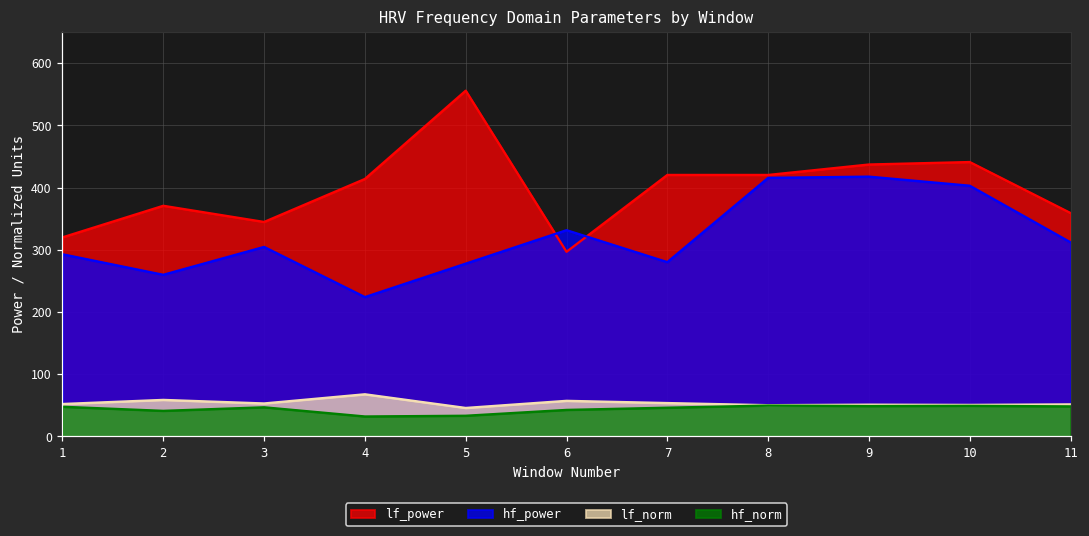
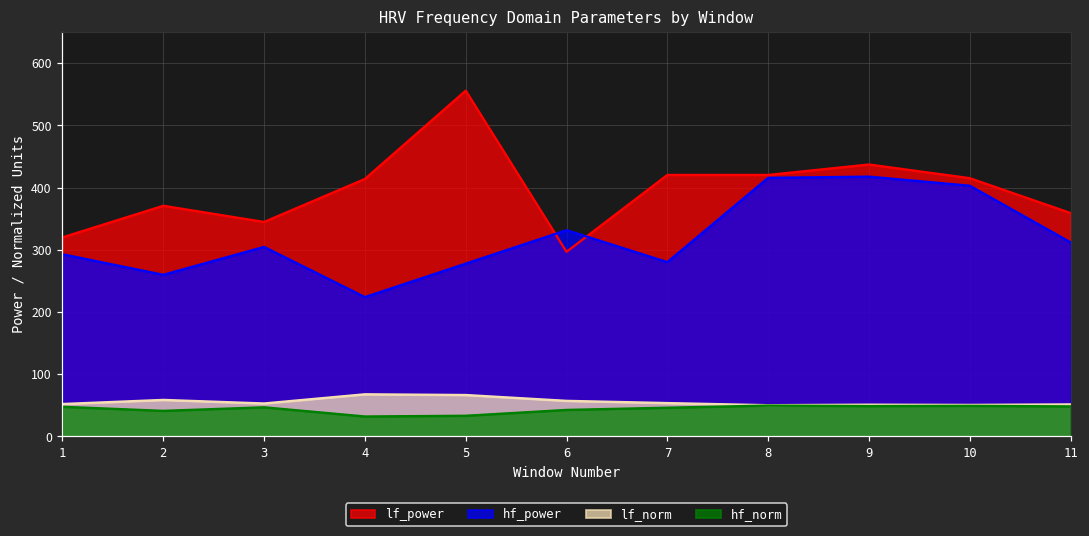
lf_norm, 5: 50 -> 70
lf_power, 10: 440 -> 420
